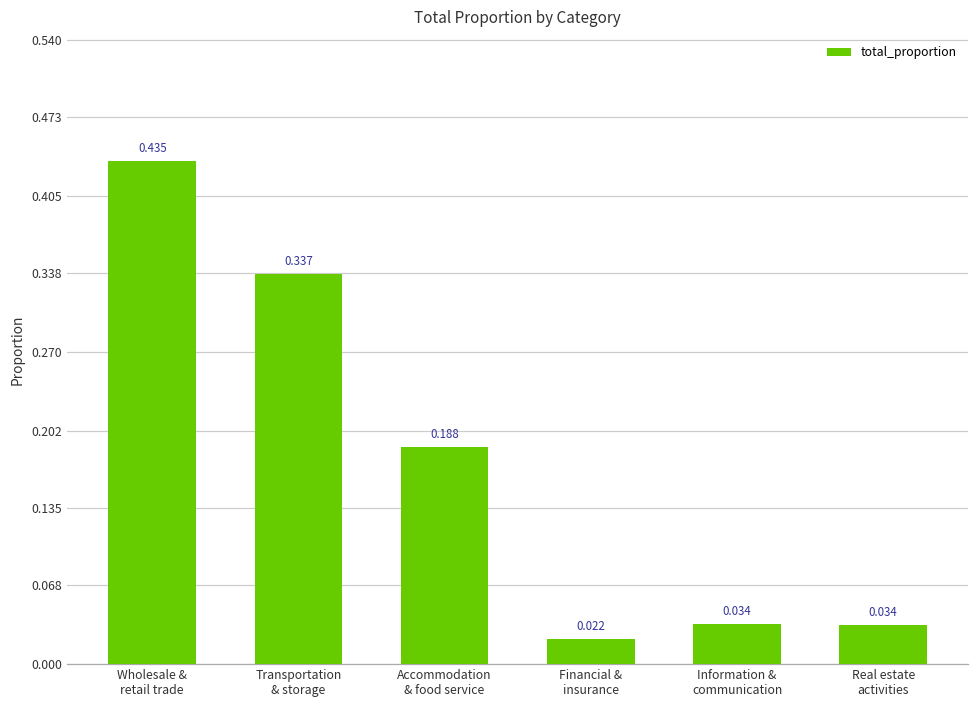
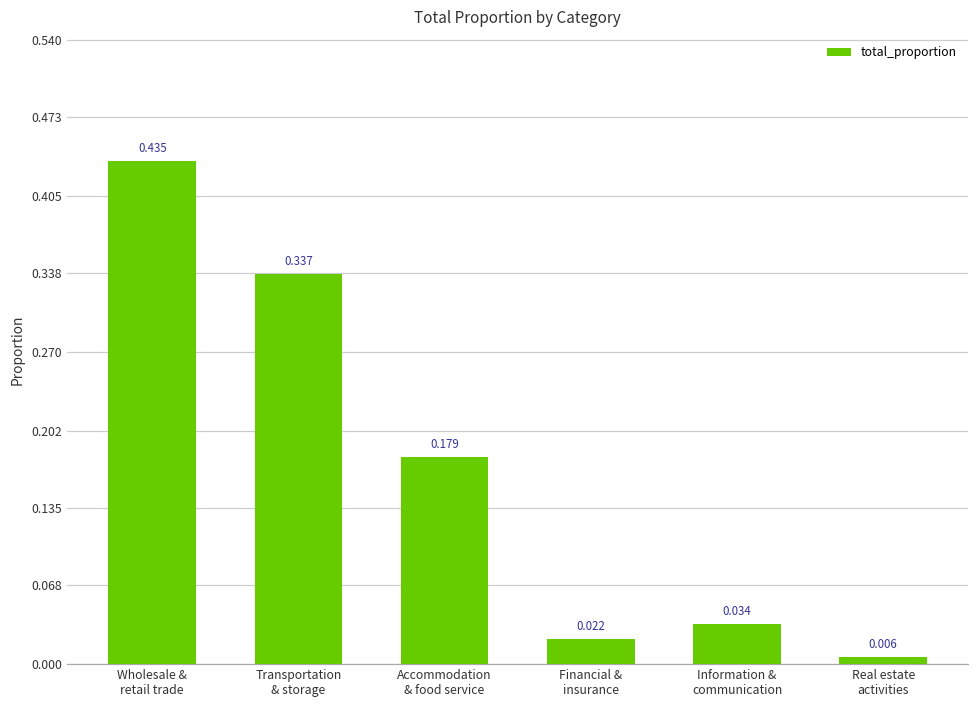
Accommodation & food service: 0.188 -> 0.179
Real estate activities: 0.034 -> 0.006
